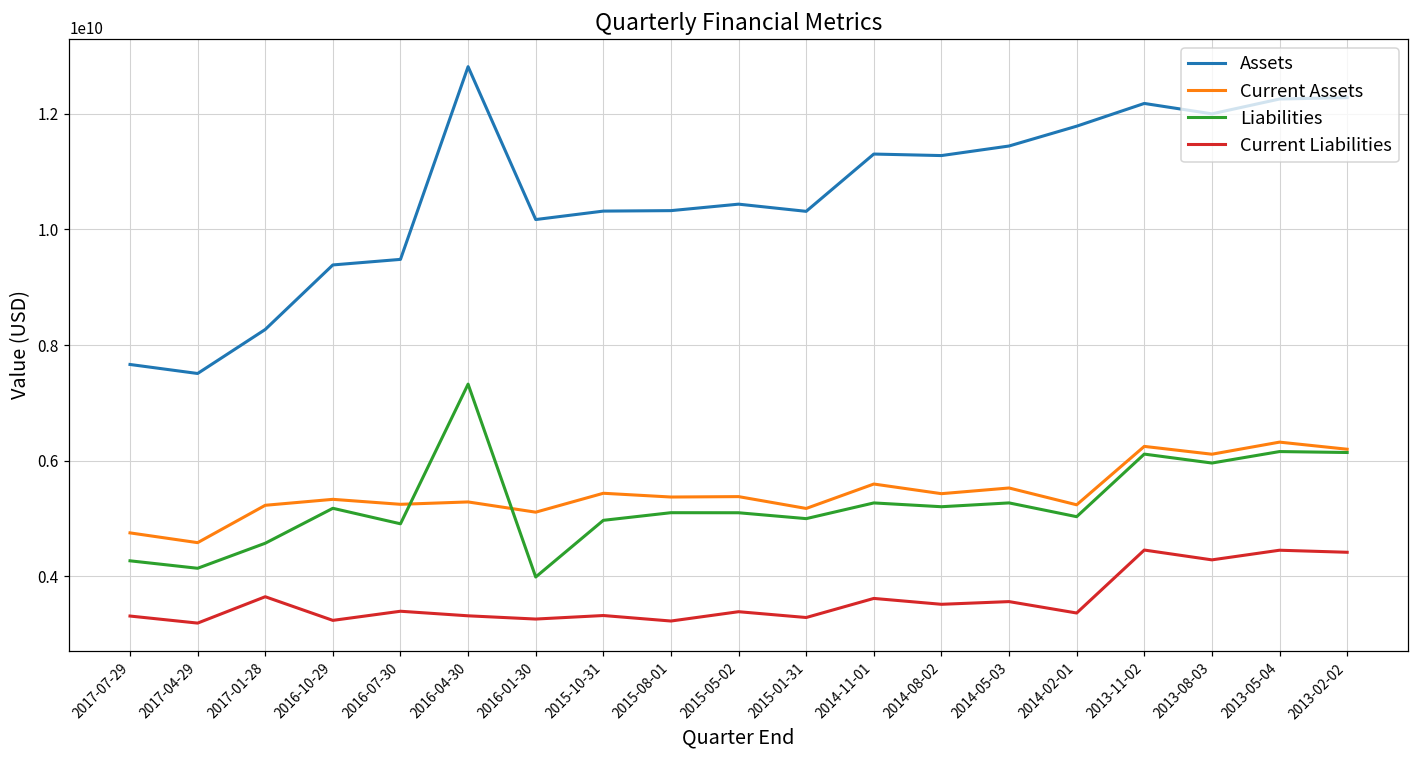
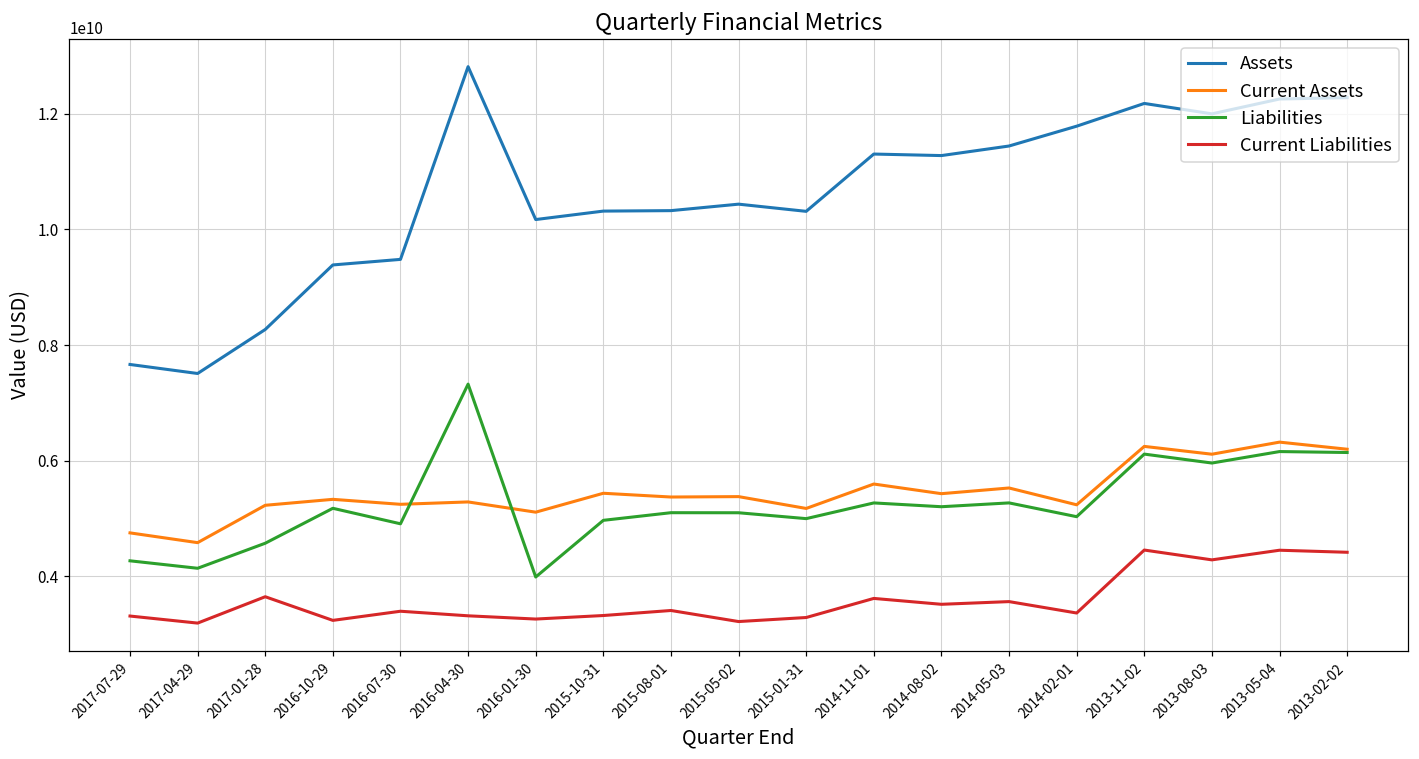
Current Liabilities, 2015-08-01: 3200000000 -> 3400000000
Current Liabilities, 2015-05-02: 3400000000 -> 3200000000
